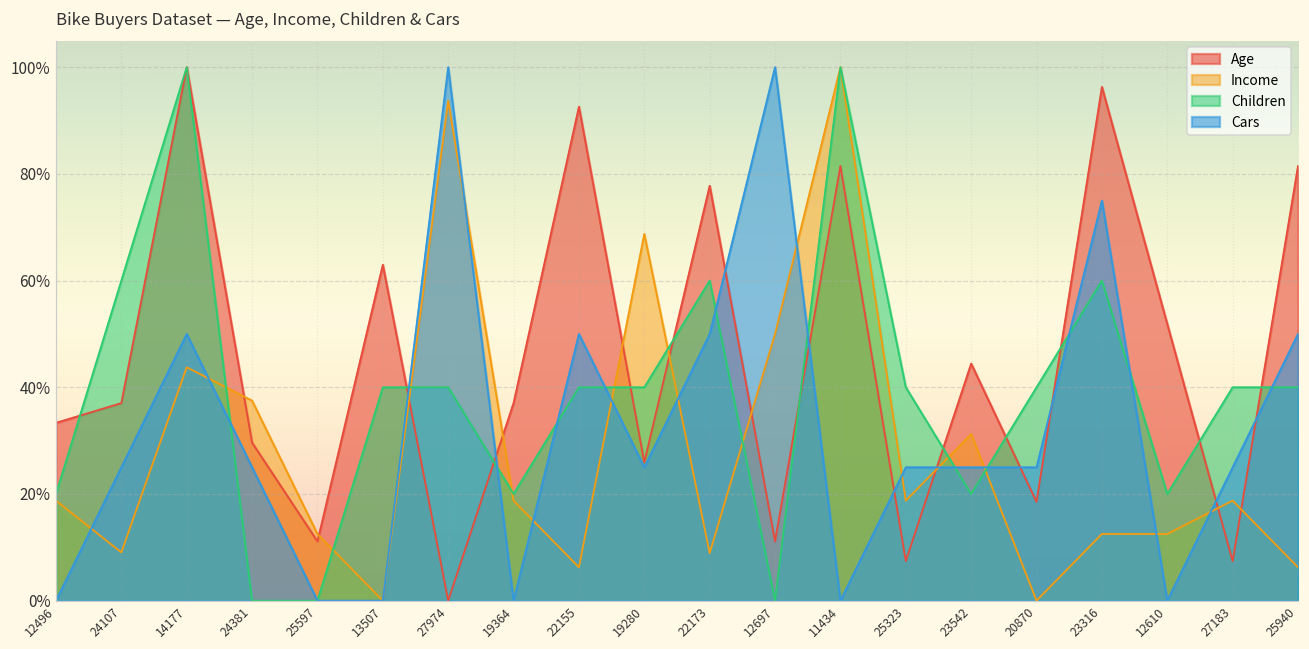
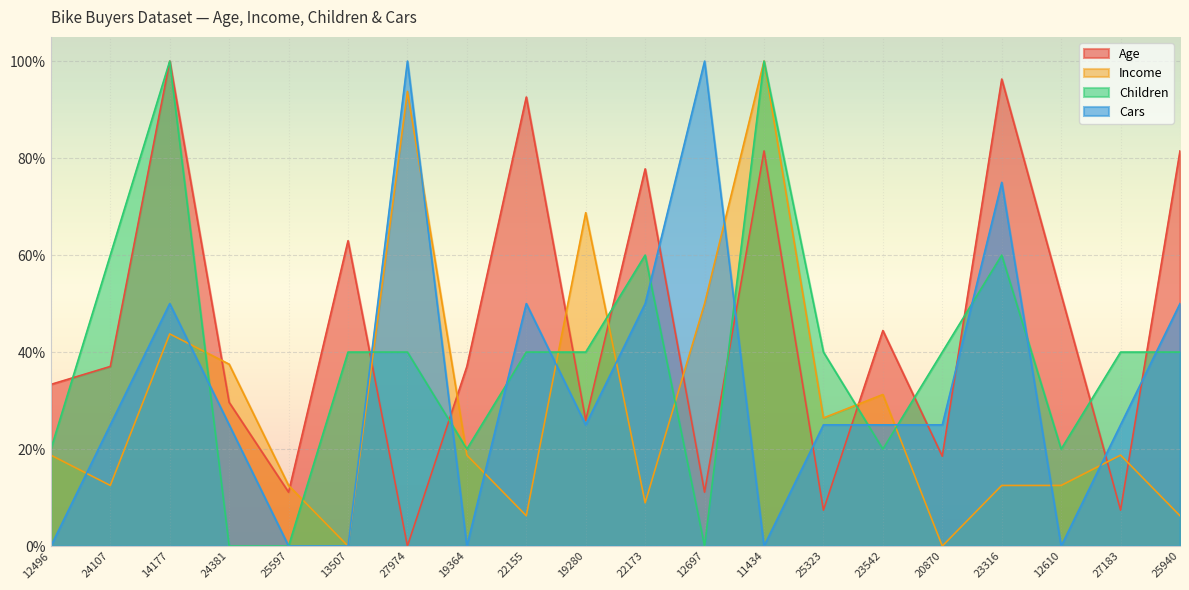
Income, 24107: 9% -> 12%
Income, 25323: 19% -> 26%
